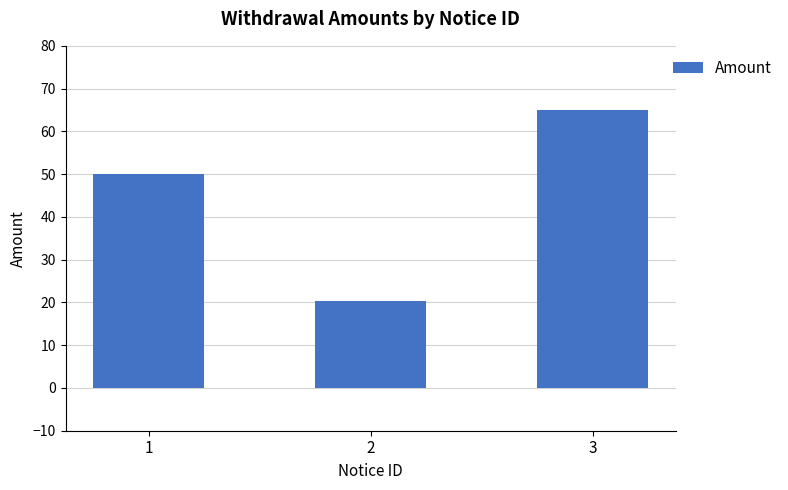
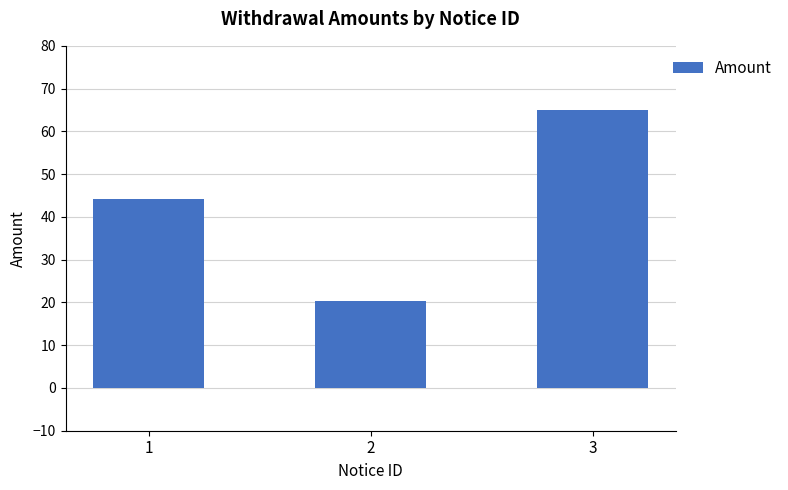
1: 50 -> 44
